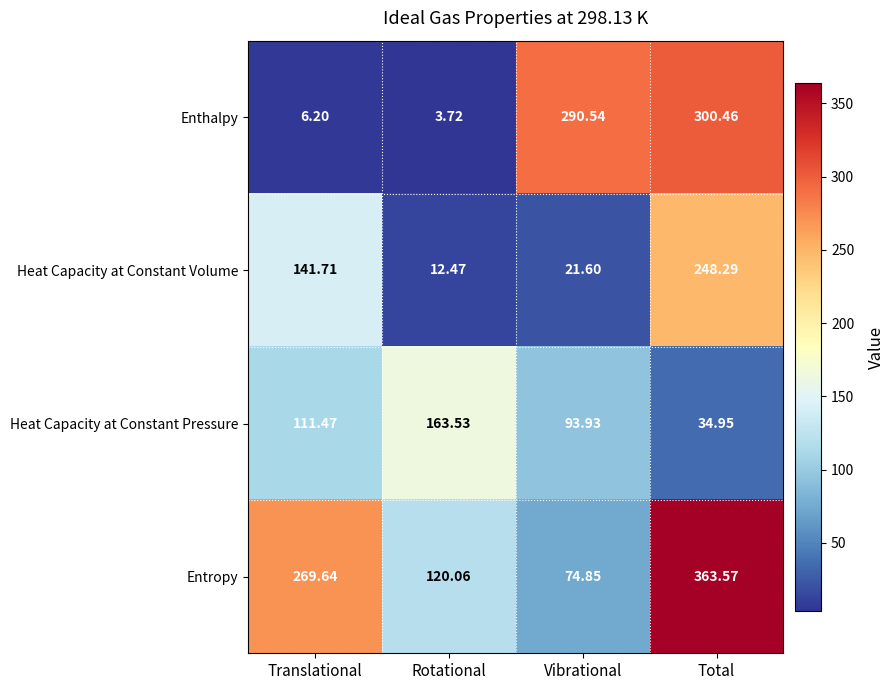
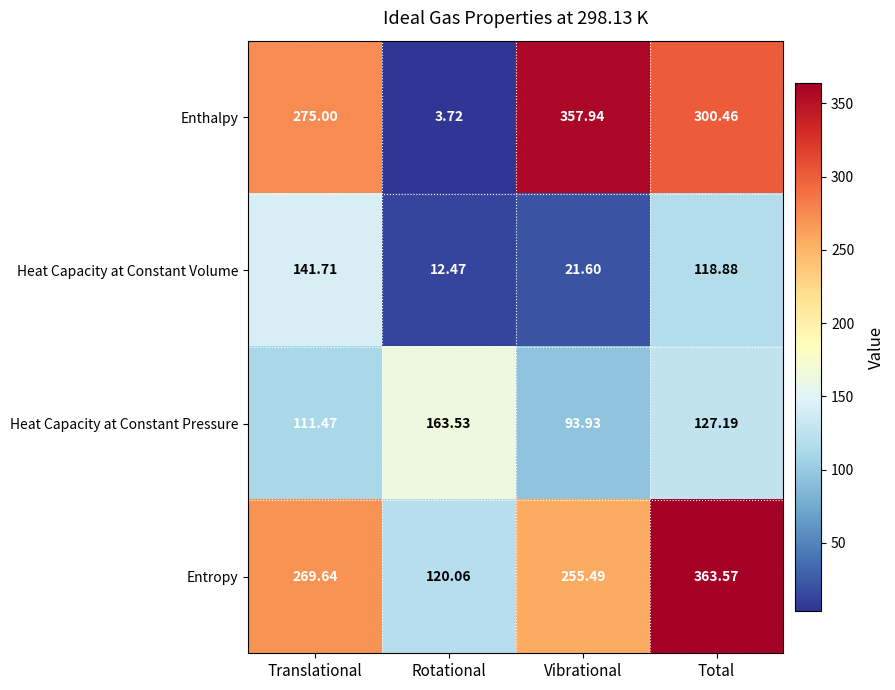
Enthalpy, Translational: 6.20 -> 275.00
Enthalpy, Vibrational: 290.54 -> 357.94
Heat Capacity at Constant Volume, Total: 248.29 -> 118.88
Heat Capacity at Constant Pressure, Total: 34.95 -> 127.19
Entropy, Vibrational: 74.85 -> 255.49
